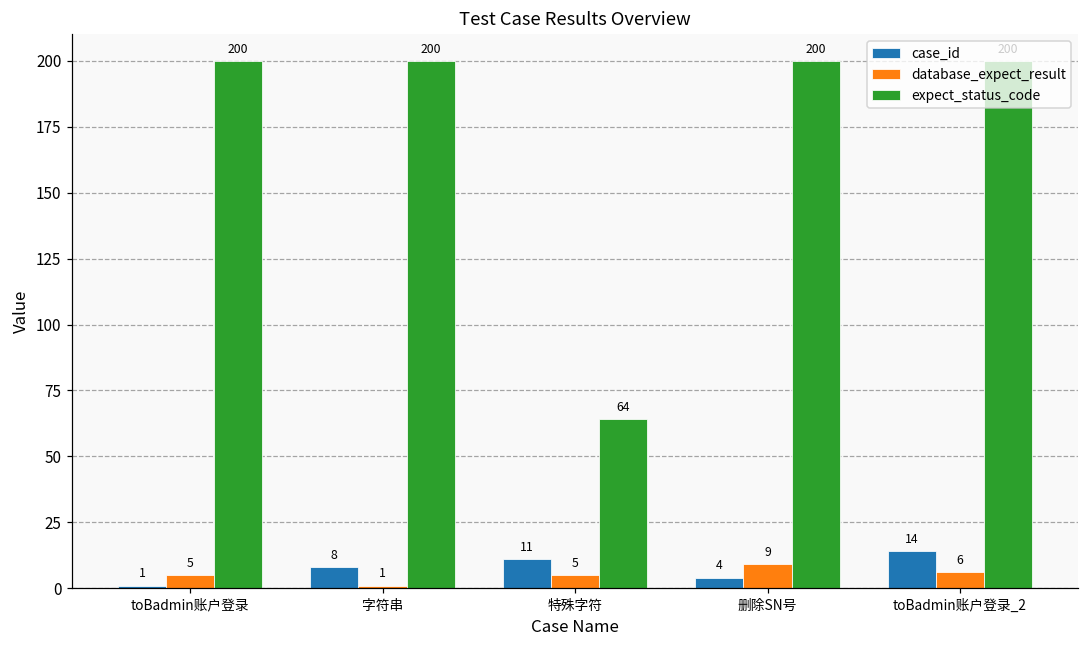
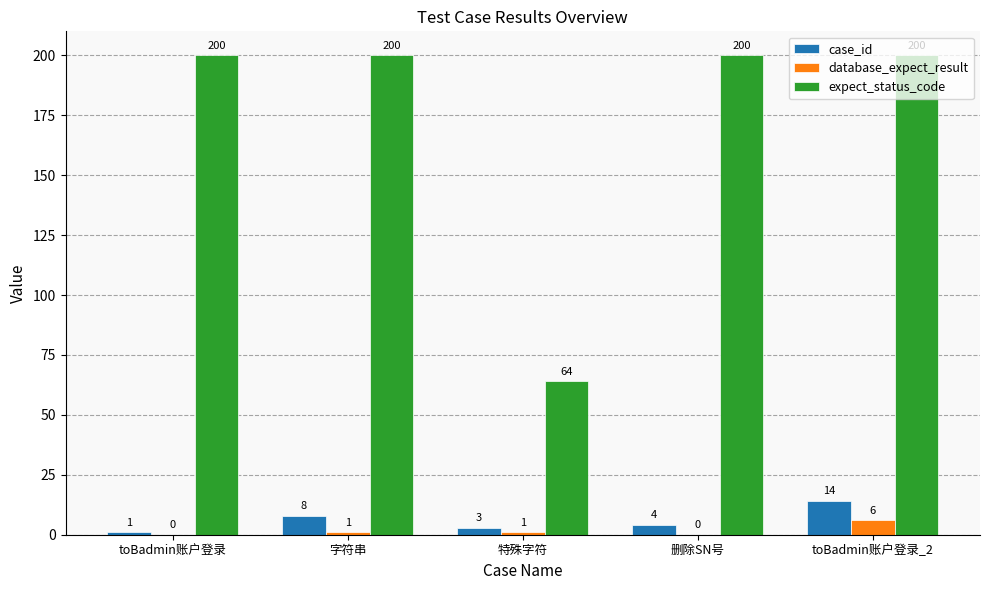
database_expect_result, toBadmin账户登录: 5 -> 0
case_id, 特殊字符: 11 -> 3
database_expect_result, 特殊字符: 5 -> 1
database_expect_result, 删除SN号: 9 -> 0
